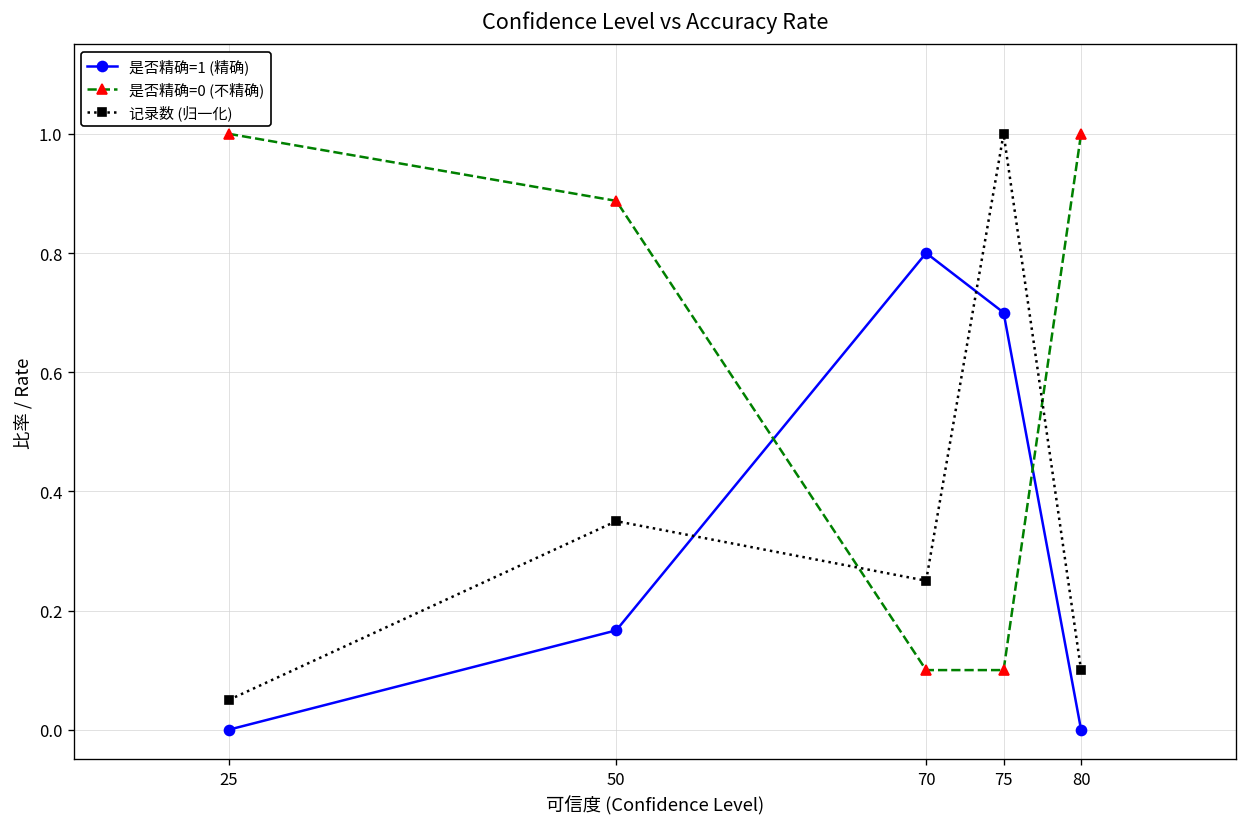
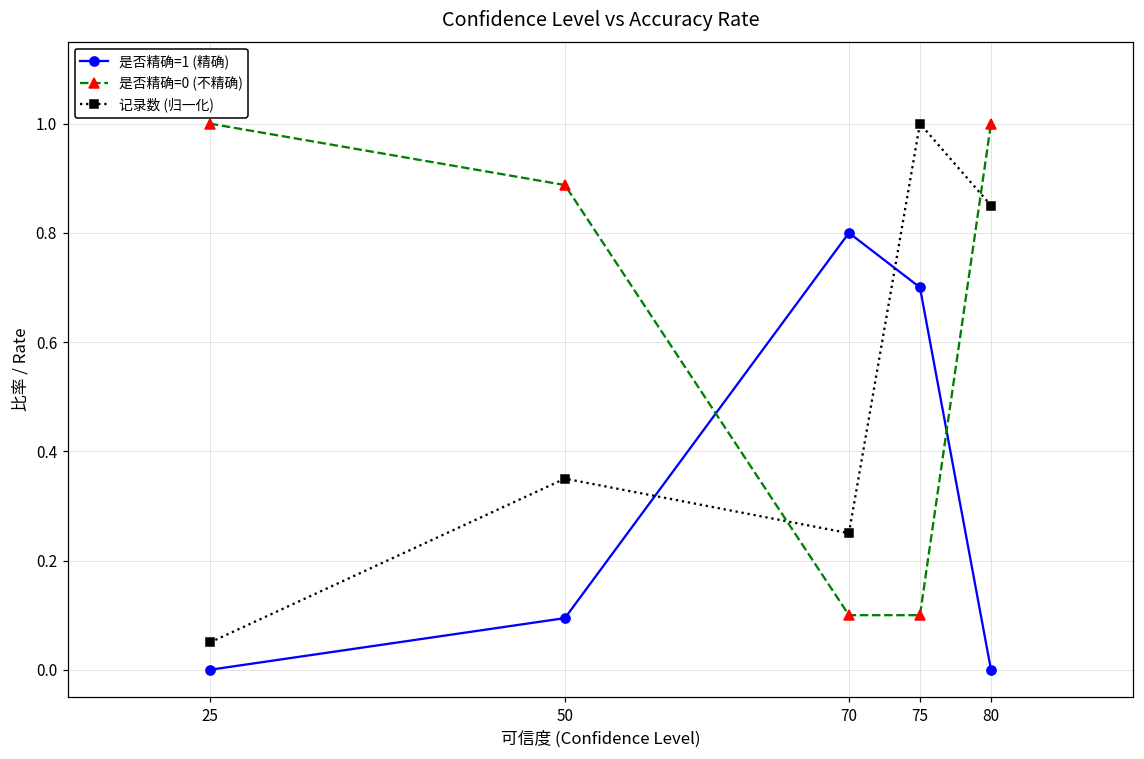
是否精确=1 (精确), 50: 0.17 -> 0.09
记录数 (归一化), 80: 0.10 -> 0.85
